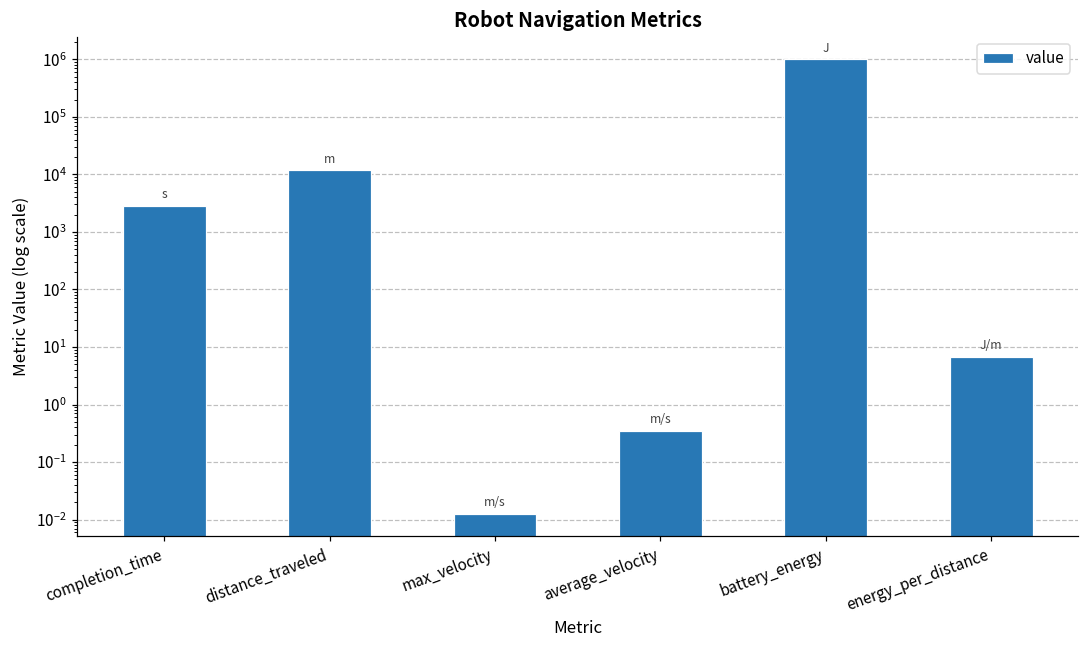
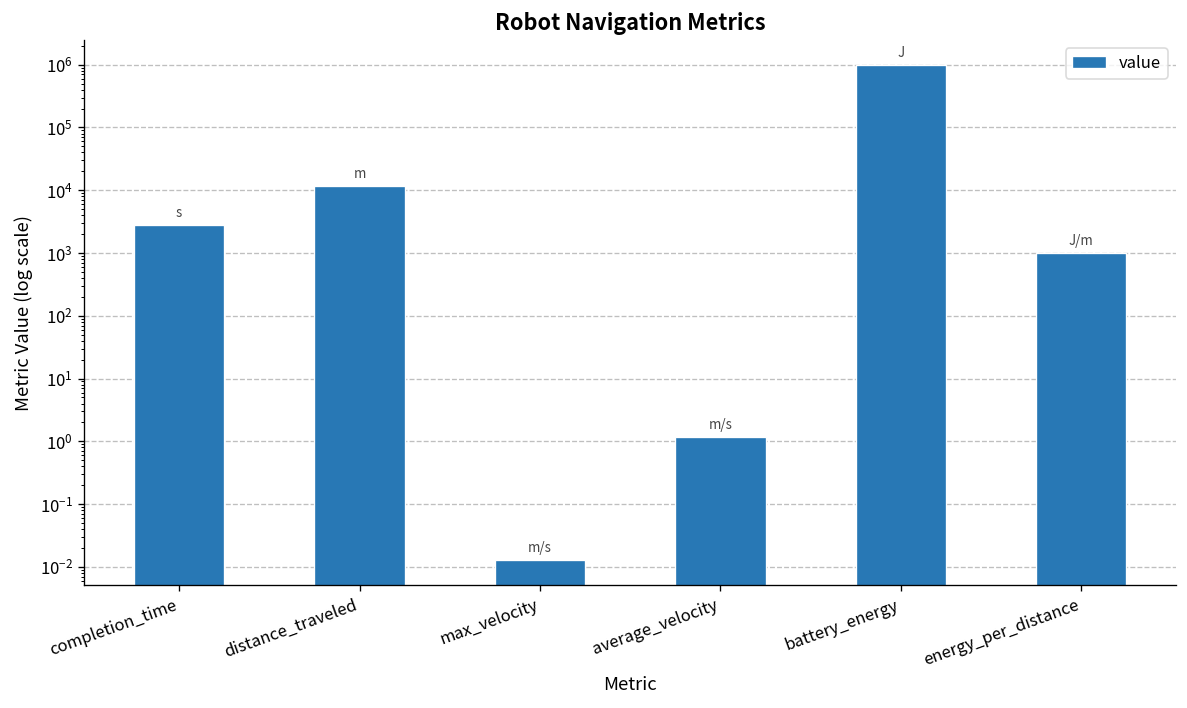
average_velocity: 0.4 -> 1.2
energy_per_distance: 7 -> 1000
